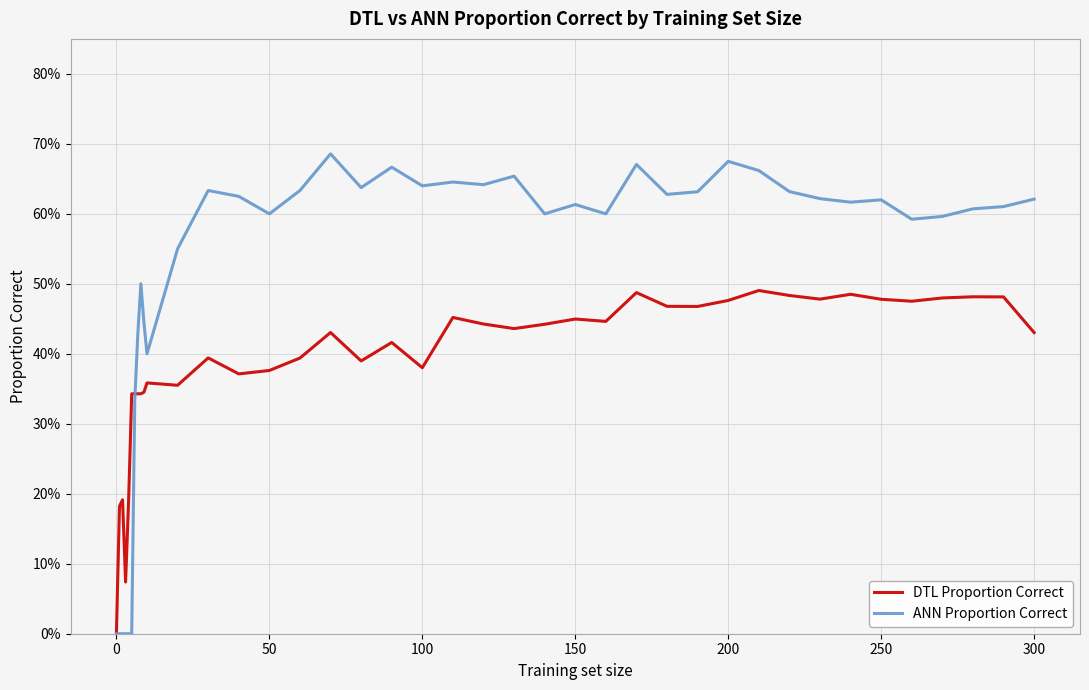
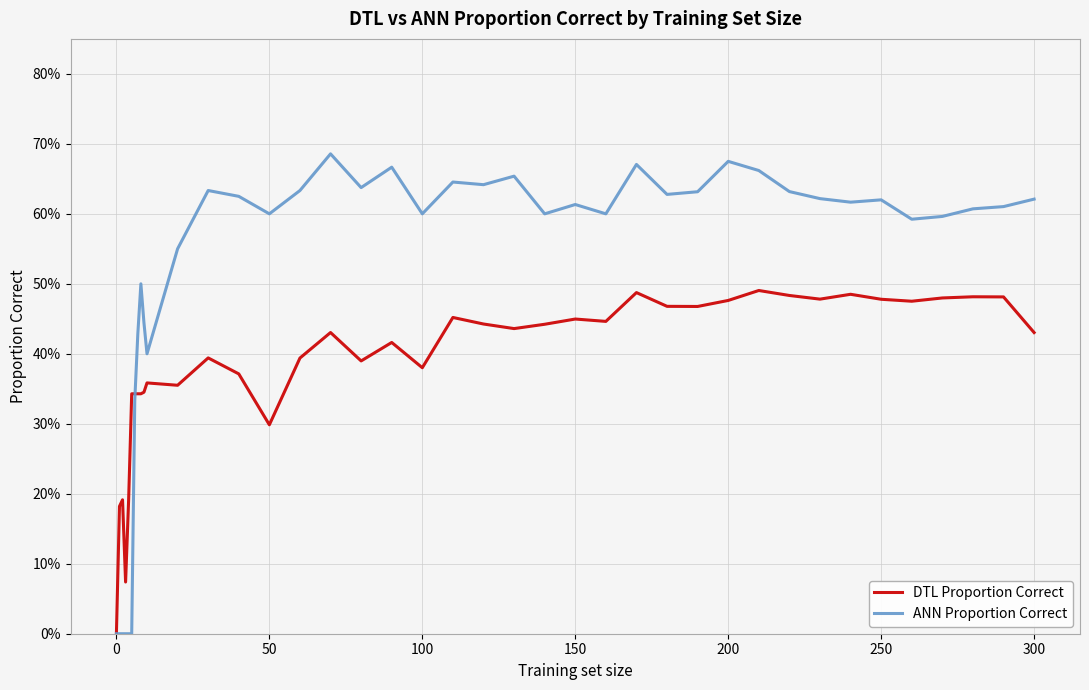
DTL Proportion Correct, 50: 38% -> 30%
ANN Proportion Correct, 100: 64% -> 60%
